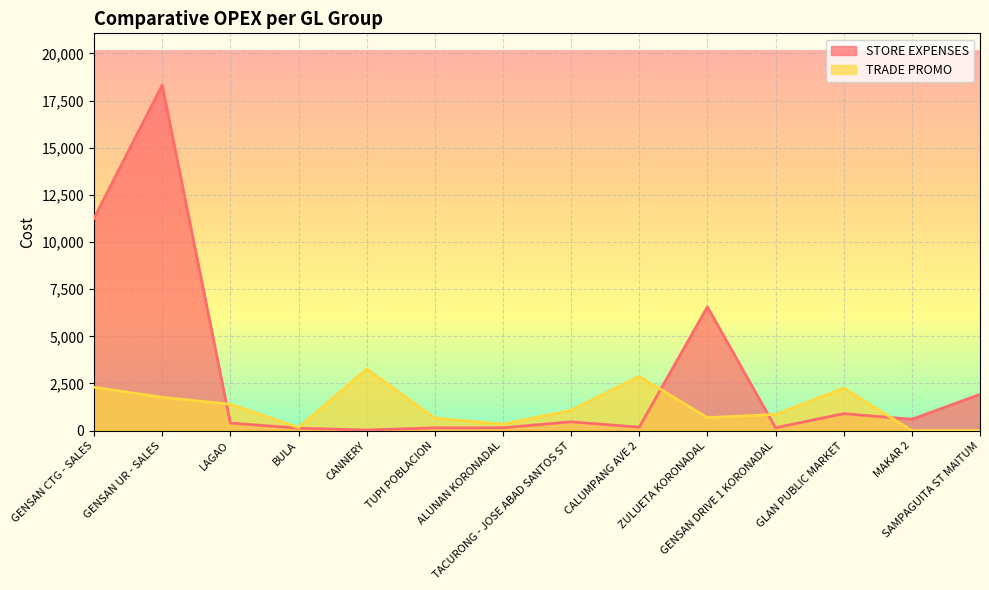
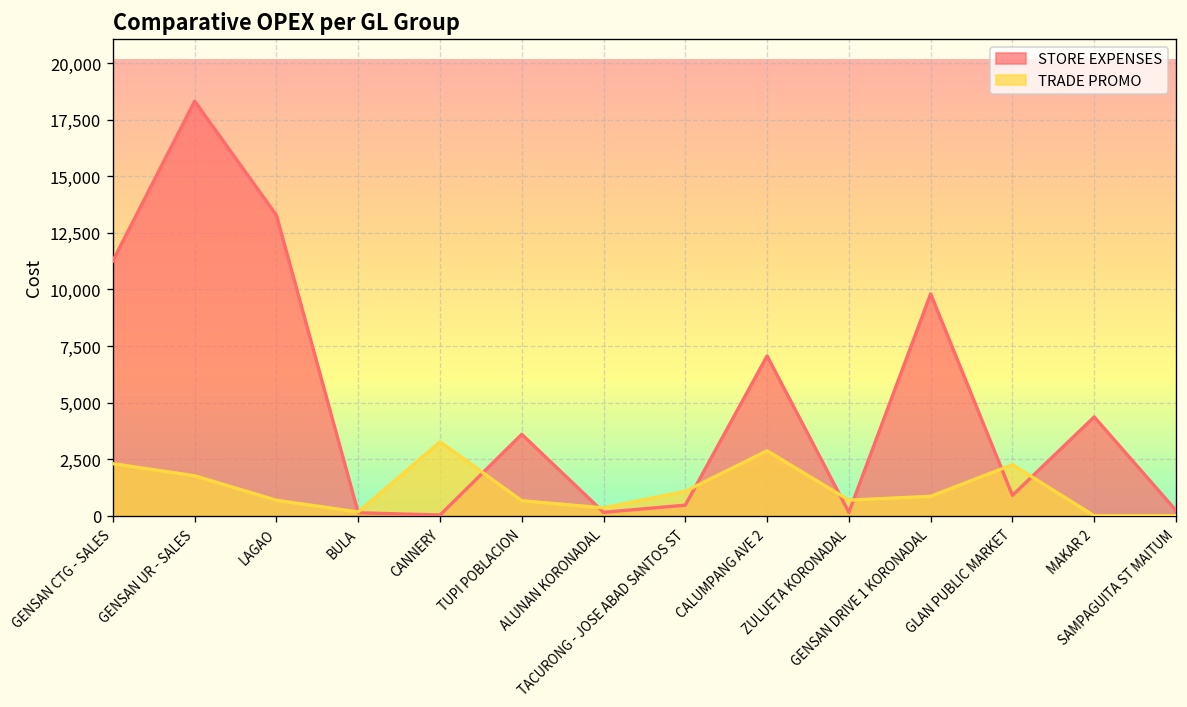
STORE EXPENSES, LAGAO: 400 -> 13,300
TRADE PROMO, LAGAO: 1,400 -> 700
STORE EXPENSES, TUPI POBLACION: 200 -> 3,600
STORE EXPENSES, CALUMPANG AVE 2: 200 -> 7,100
STORE EXPENSES, ZULUETA KORONADAL: 6,600 -> 200
STORE EXPENSES, GENSAN DRIVE 1 KORONADAL: 200 -> 9,800
STORE EXPENSES, MAKAR 2: 600 -> 4,400
STORE EXPENSES, SAMPAGUITA ST MAITUM: 1,900 -> 200
